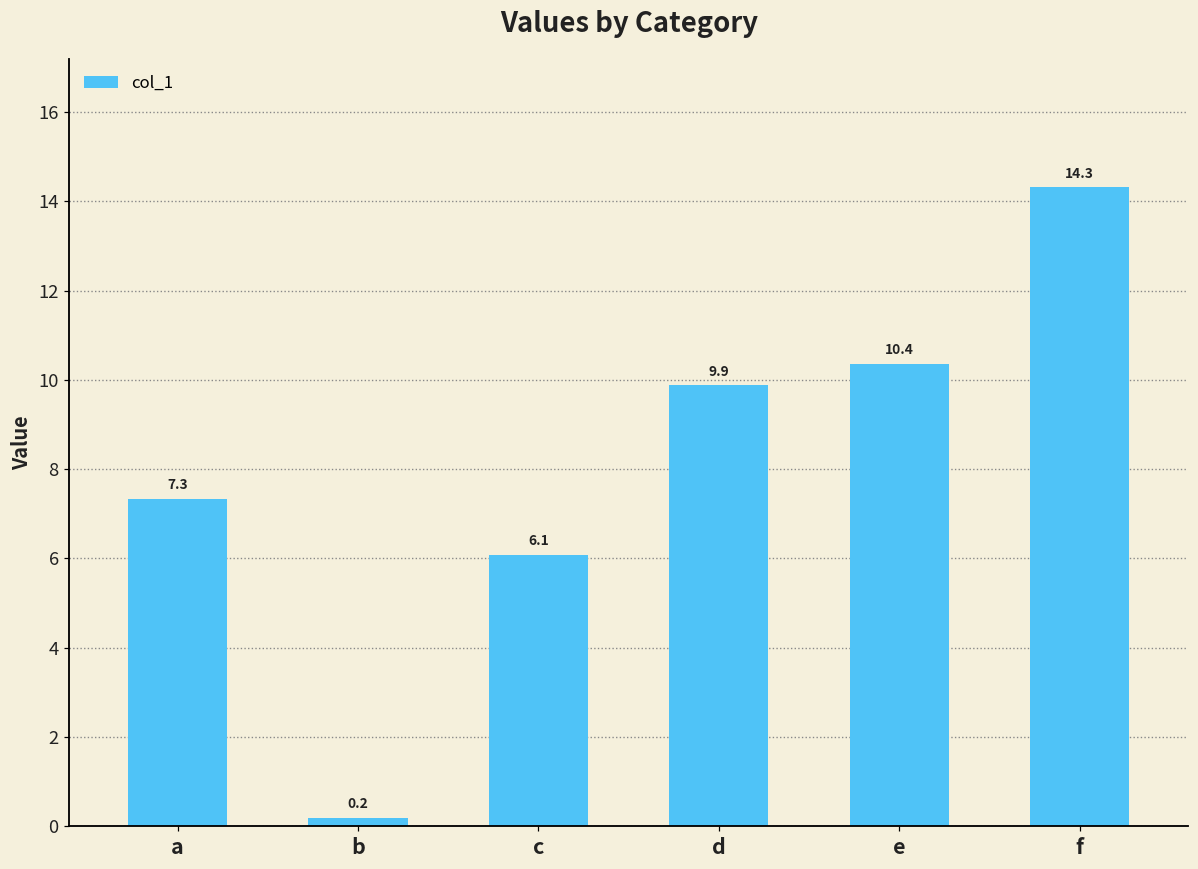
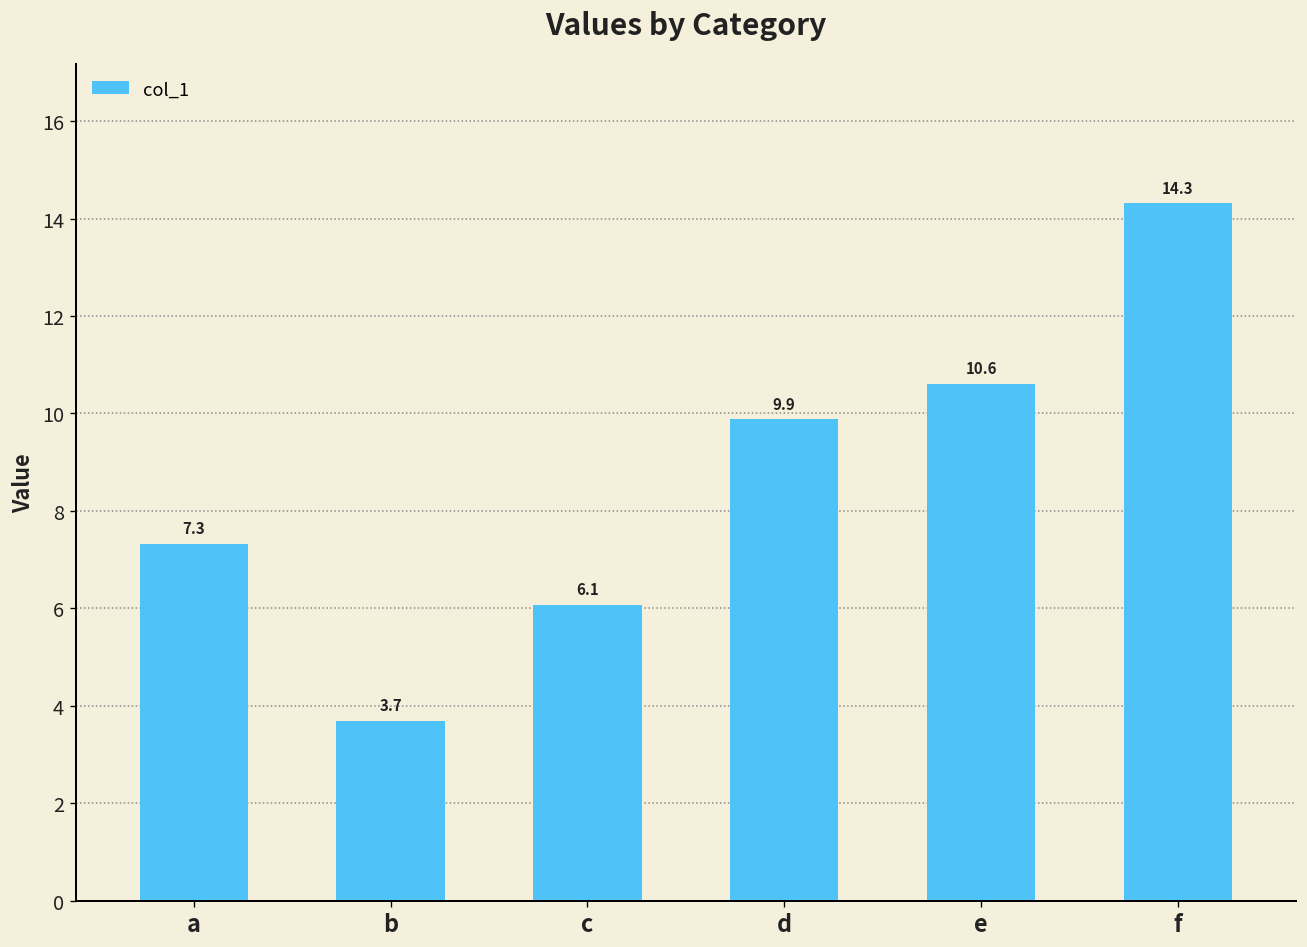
b: 0.2 -> 3.7
e: 10.4 -> 10.6
